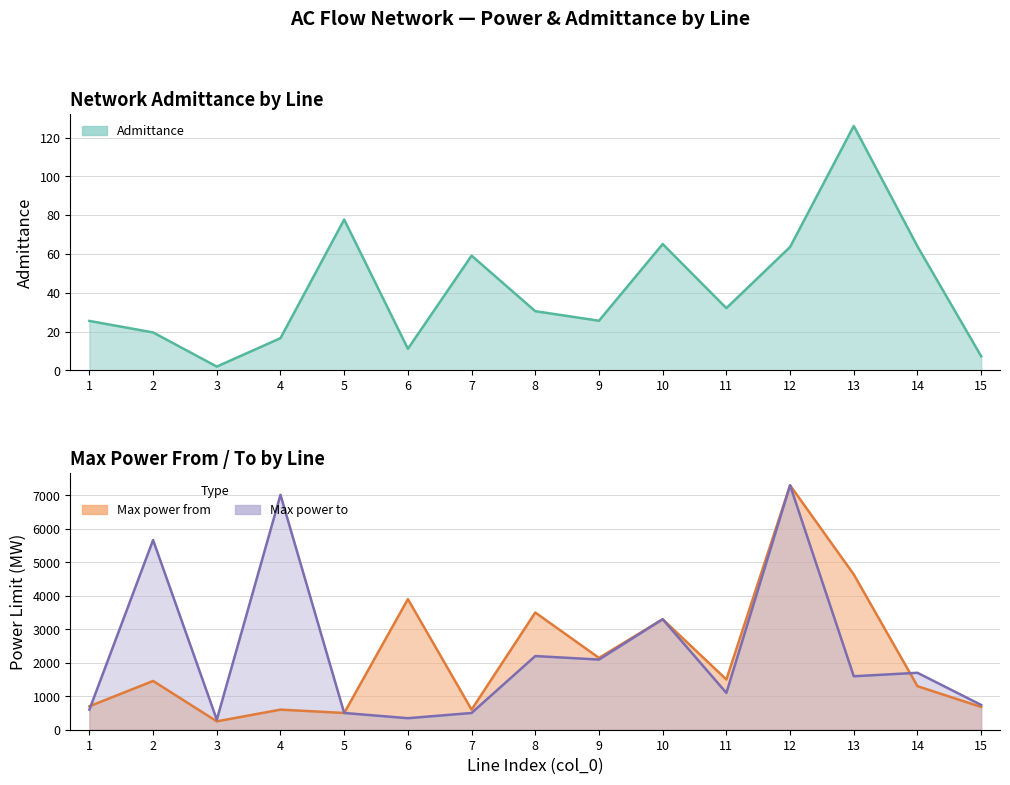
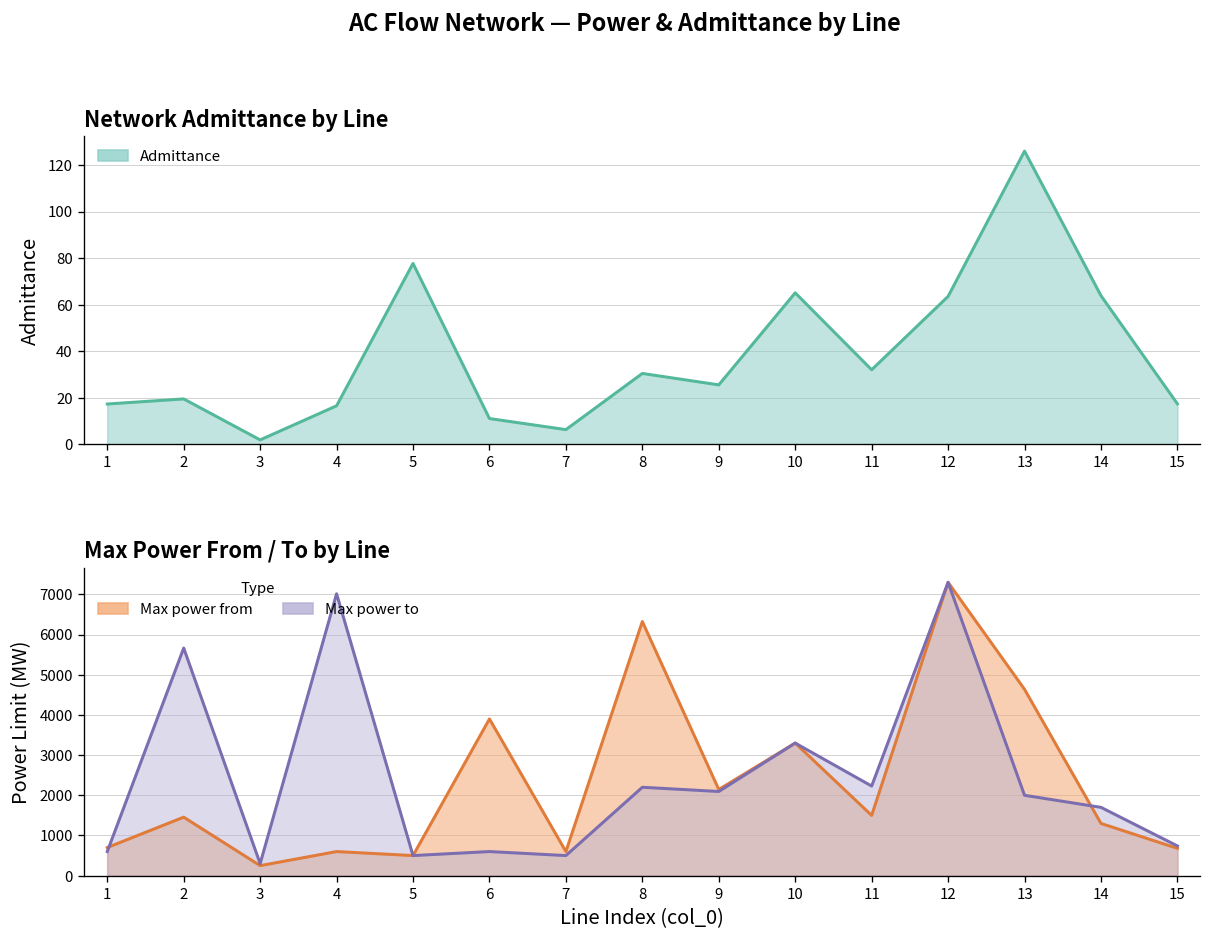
Network Admittance by Line, 1: 25 -> 17
Network Admittance by Line, 7: 59 -> 6
Network Admittance by Line, 15: 7 -> 17
Max Power From / To by Line, Max power to, 6: 300 -> 600
Max Power From / To by Line, Max power from, 8: 3500 -> 6300
Max Power From / To by Line, Max power to, 11: 1100 -> 2200
Max Power From / To by Line, Max power to, 13: 1600 -> 2000
